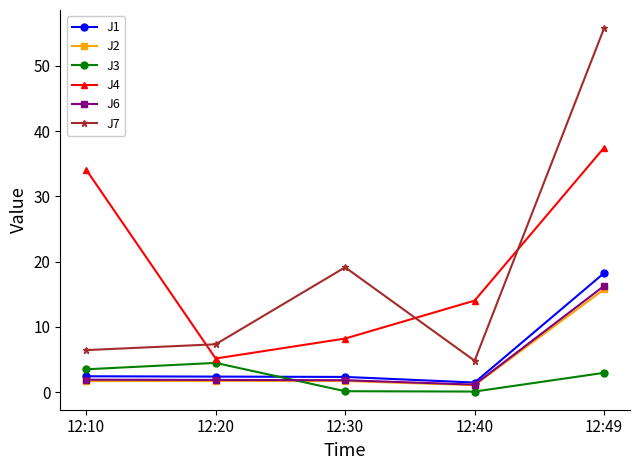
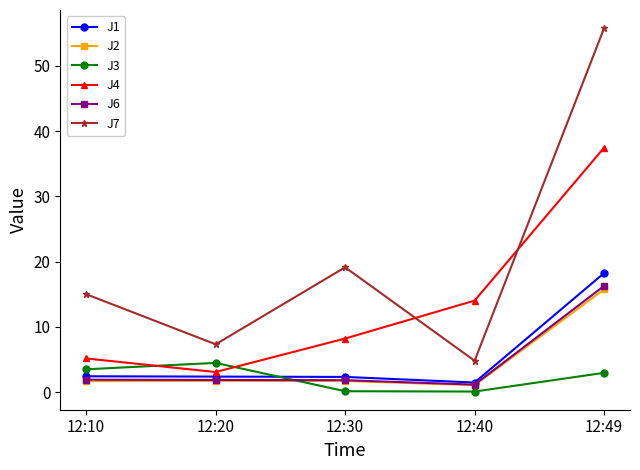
J4, 12:10: 34 -> 5
J7, 12:10: 6 -> 15
J4, 12:20: 5 -> 3
